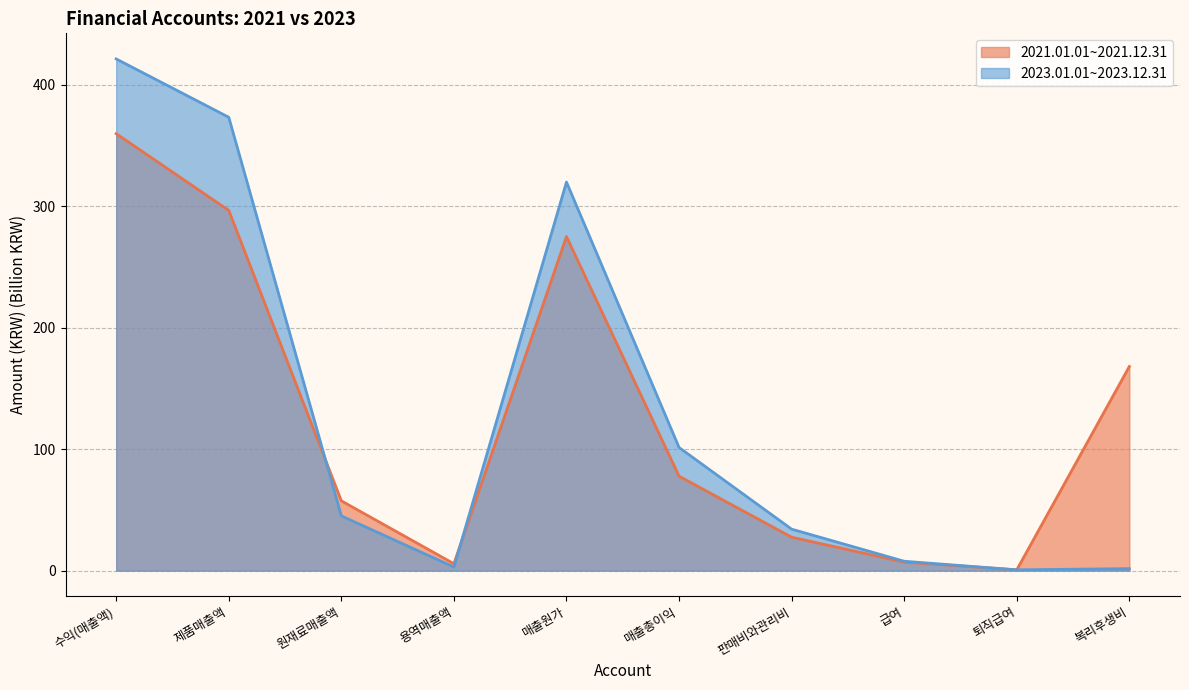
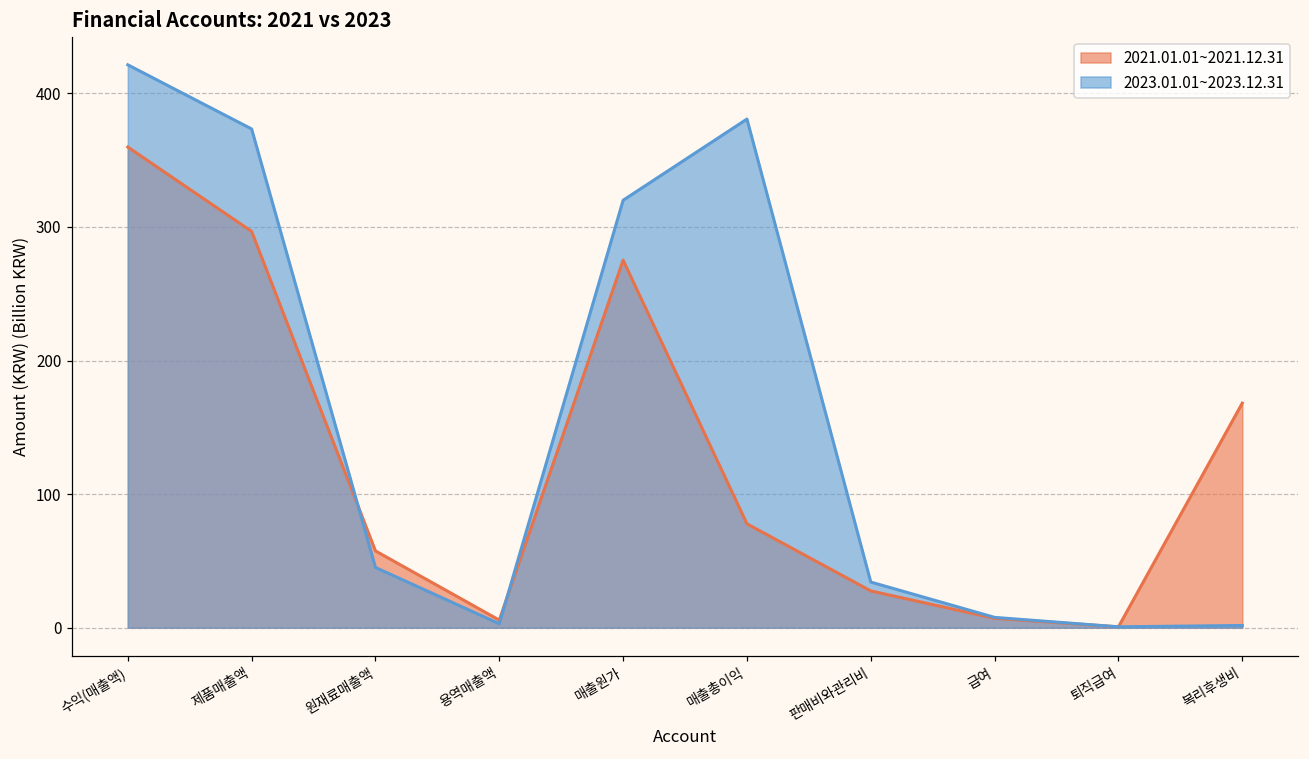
2023.01.01~2023.12.31, 매출총이익: 101 -> 381
